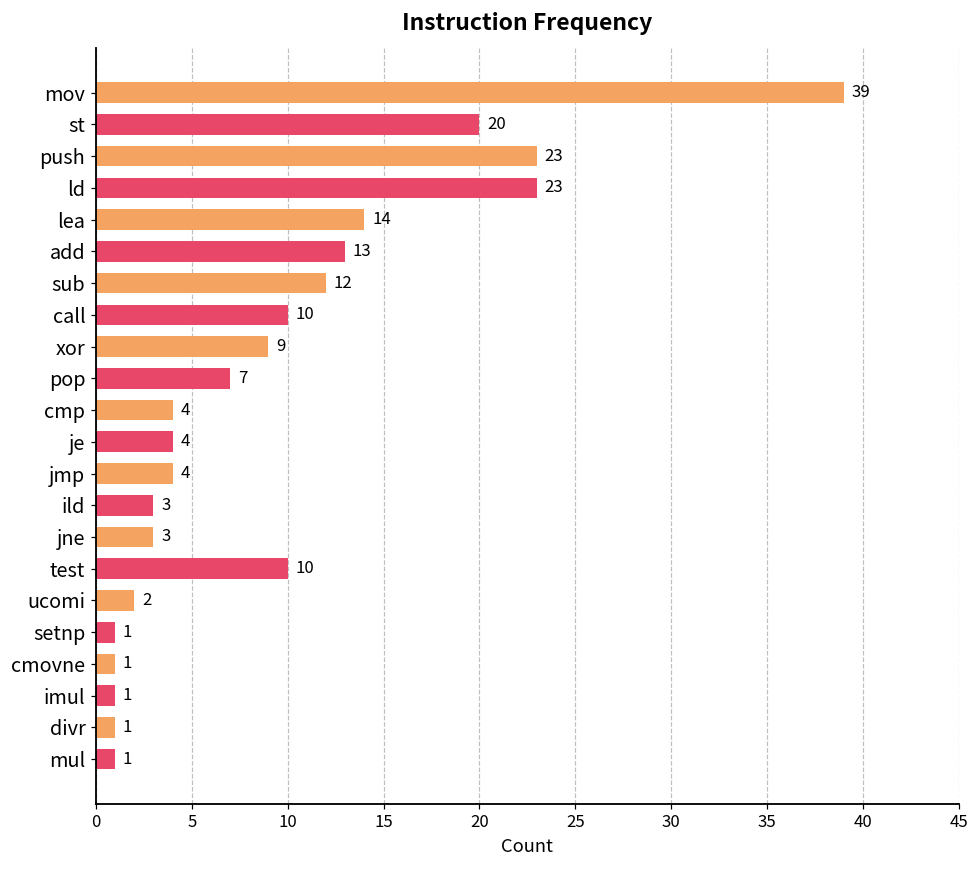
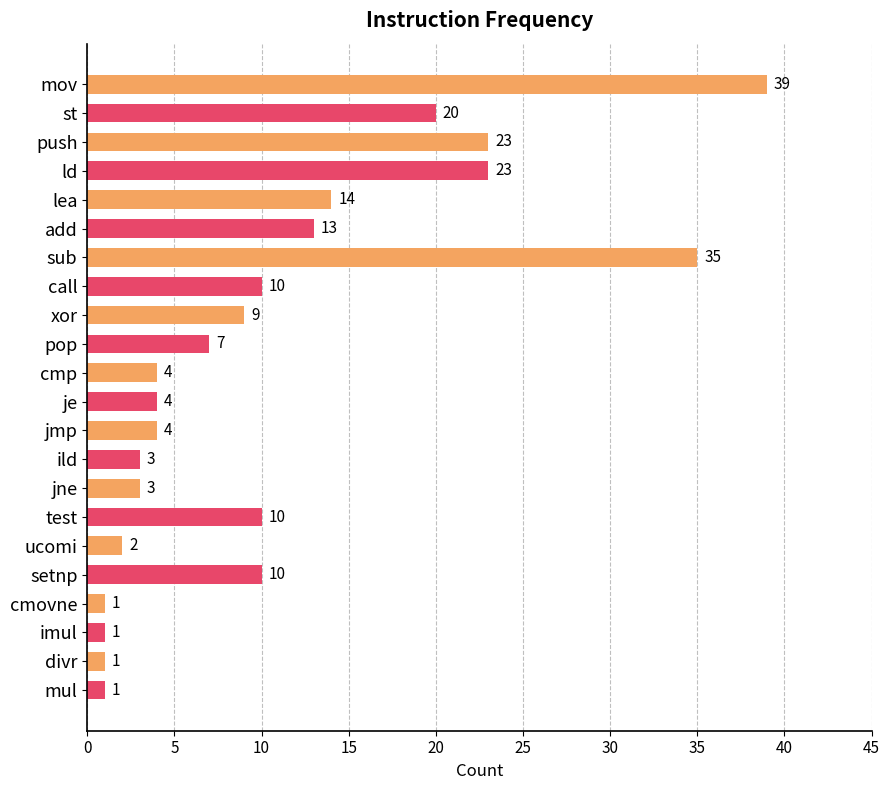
sub: 12 -> 35
setnp: 1 -> 10
